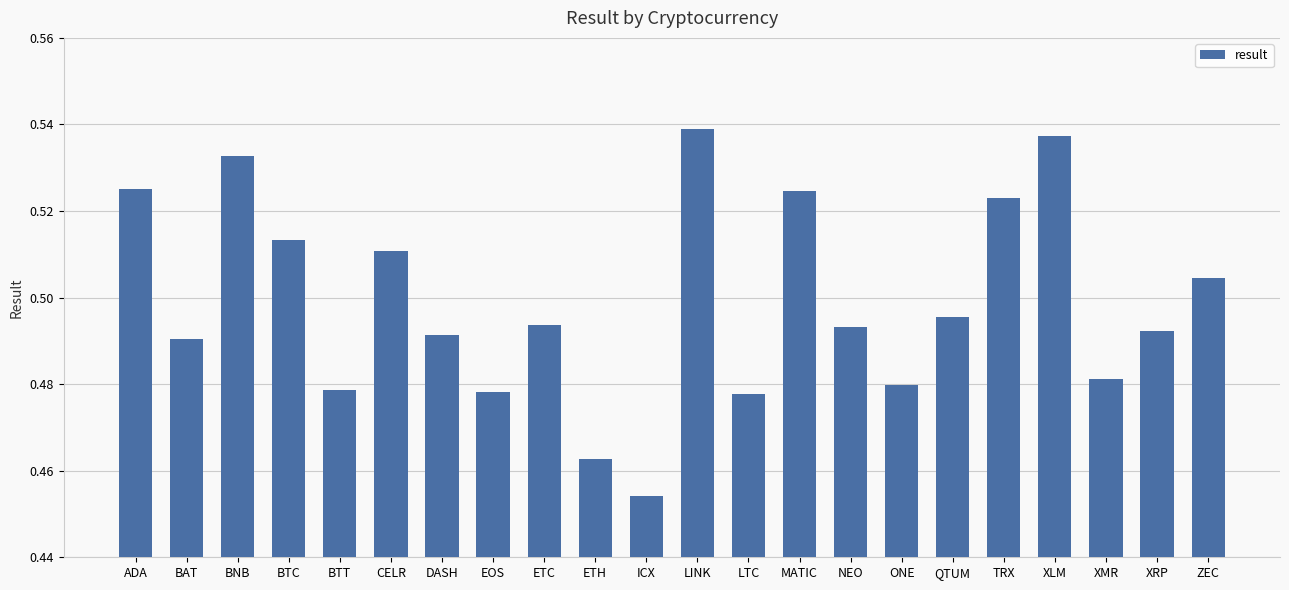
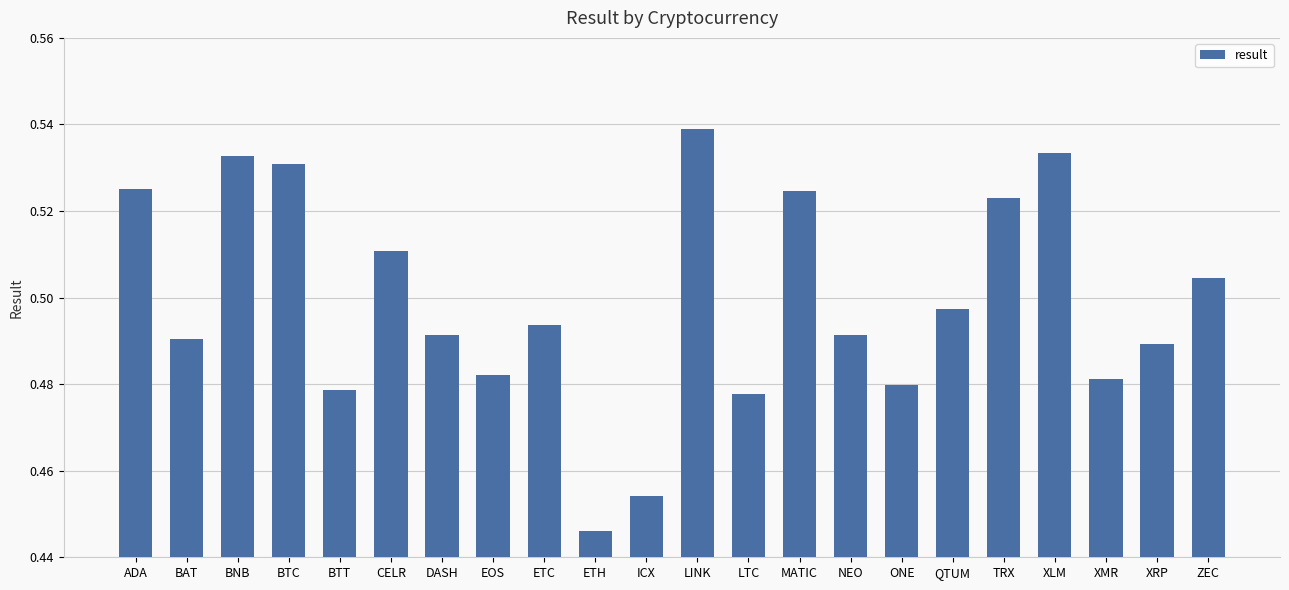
BTC: 0.513 -> 0.531
EOS: 0.478 -> 0.482
ETH: 0.463 -> 0.446
NEO: 0.493 -> 0.491
QTUM: 0.495 -> 0.497
XLM: 0.537 -> 0.533
XRP: 0.492 -> 0.489
